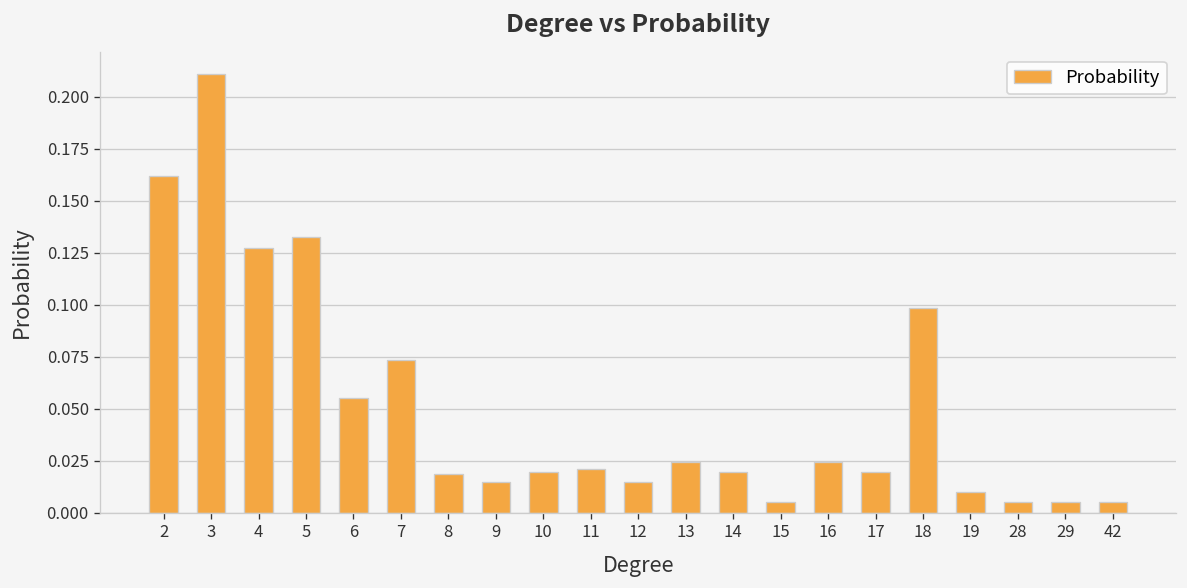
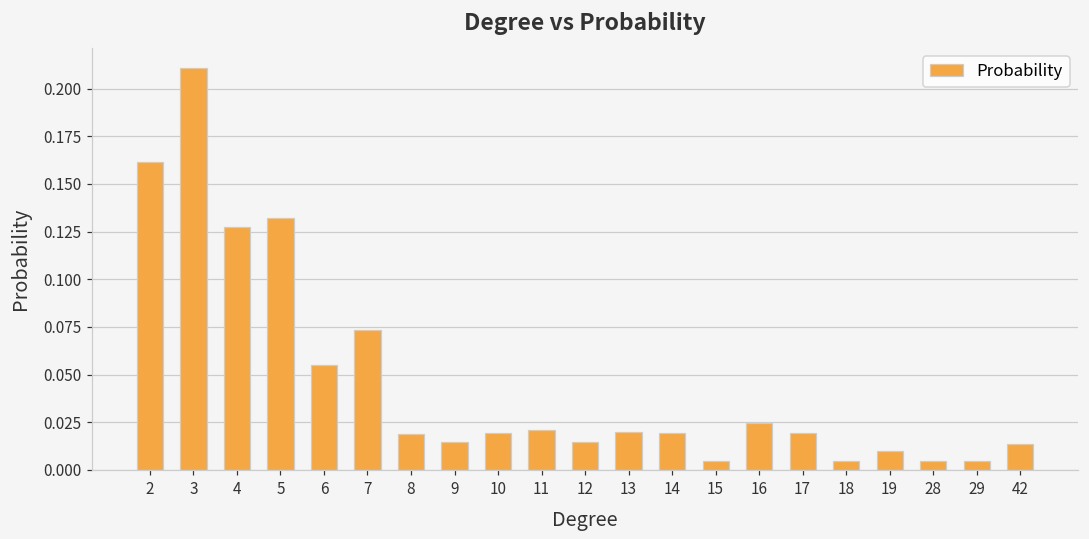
13: 0.025 -> 0.020
18: 0.098 -> 0.005
42: 0.005 -> 0.014
